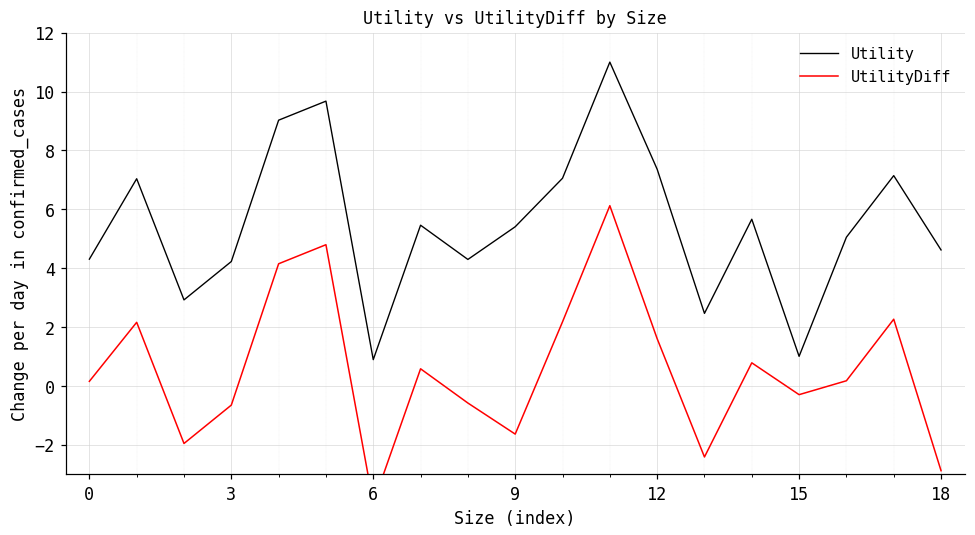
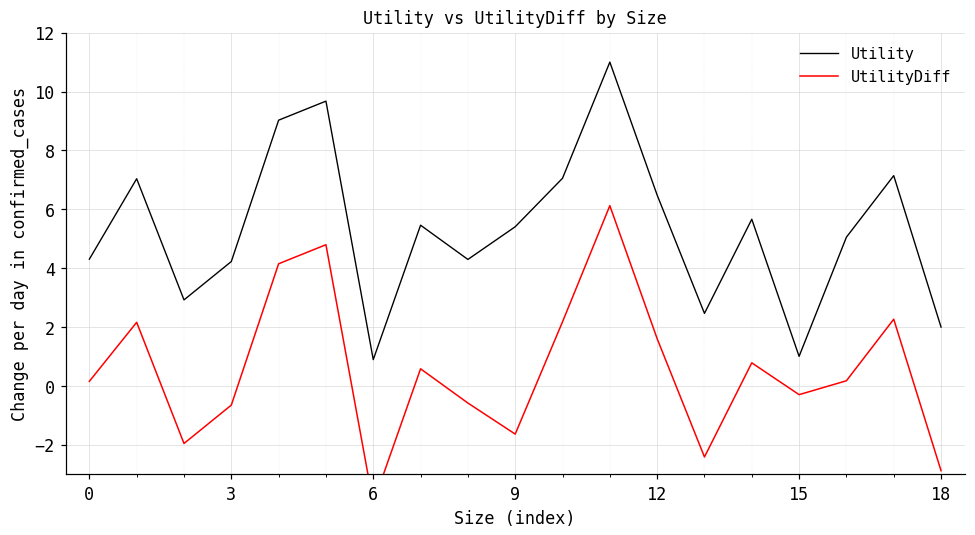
Utility, 12: 7.4 -> 6.5
Utility, 18: 4.6 -> 2.0
